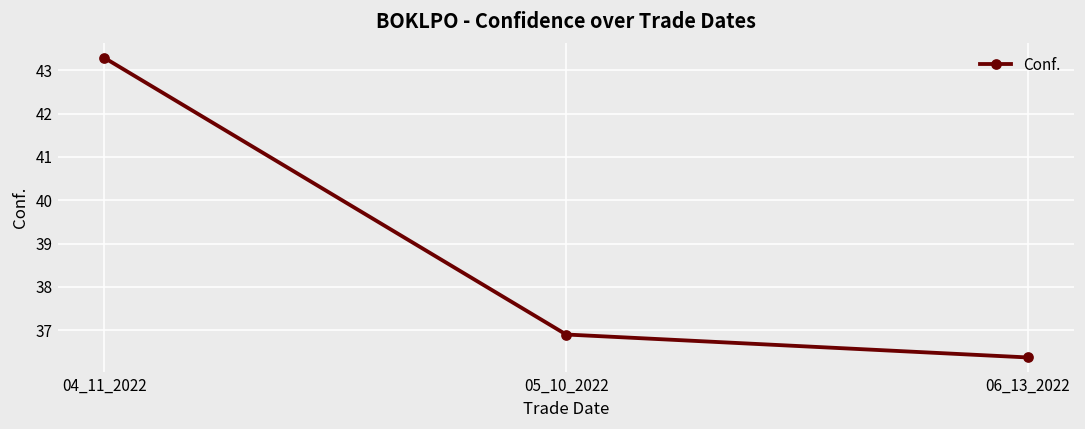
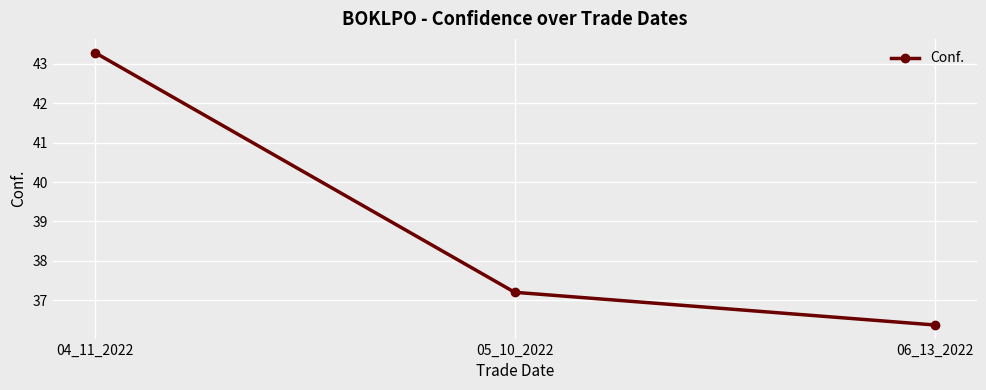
05_10_2022: 36.9 -> 37.2
